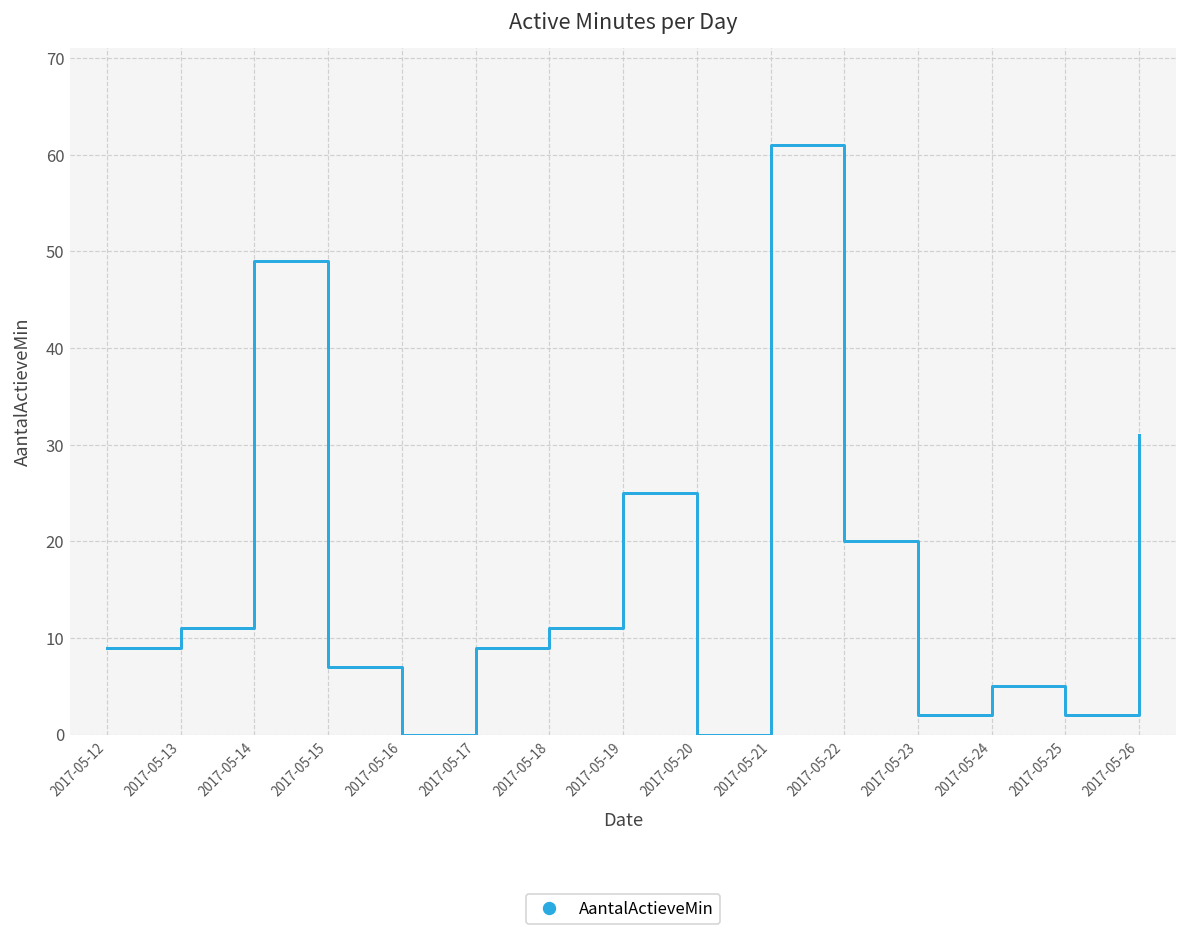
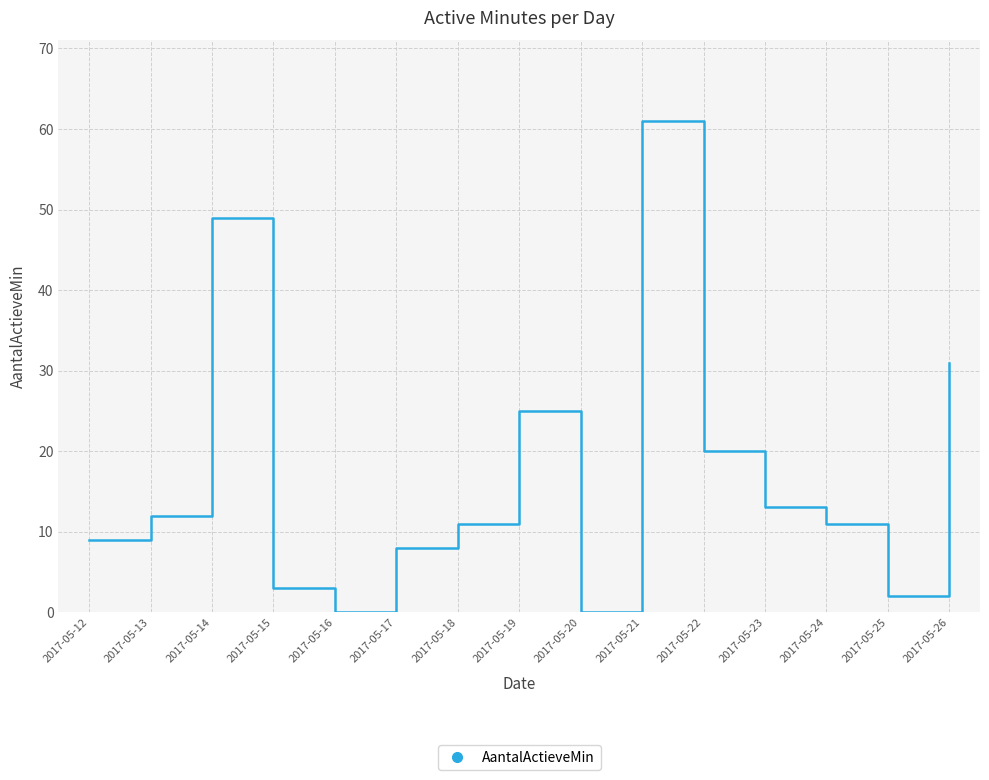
2017-05-13: 11 -> 12
2017-05-15: 7 -> 3
2017-05-17: 9 -> 8
2017-05-23: 2 -> 13
2017-05-24: 5 -> 11
